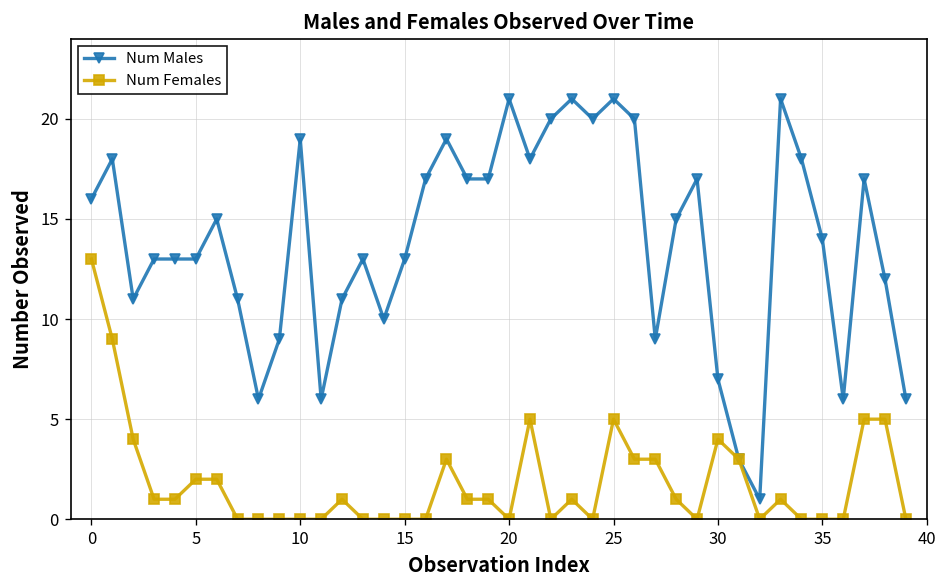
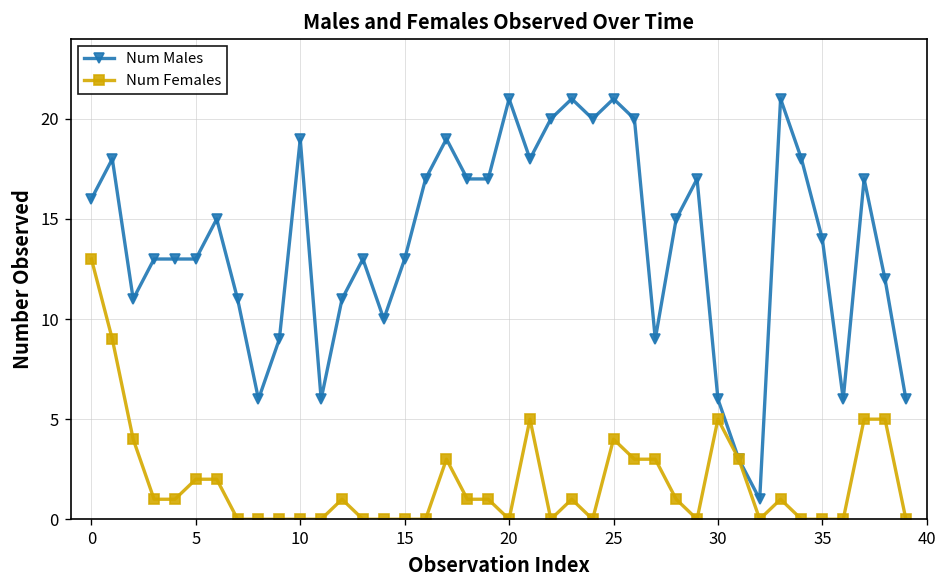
Num Females, 25: 5 -> 4
Num Males, 30: 7 -> 6
Num Females, 30: 4 -> 5
